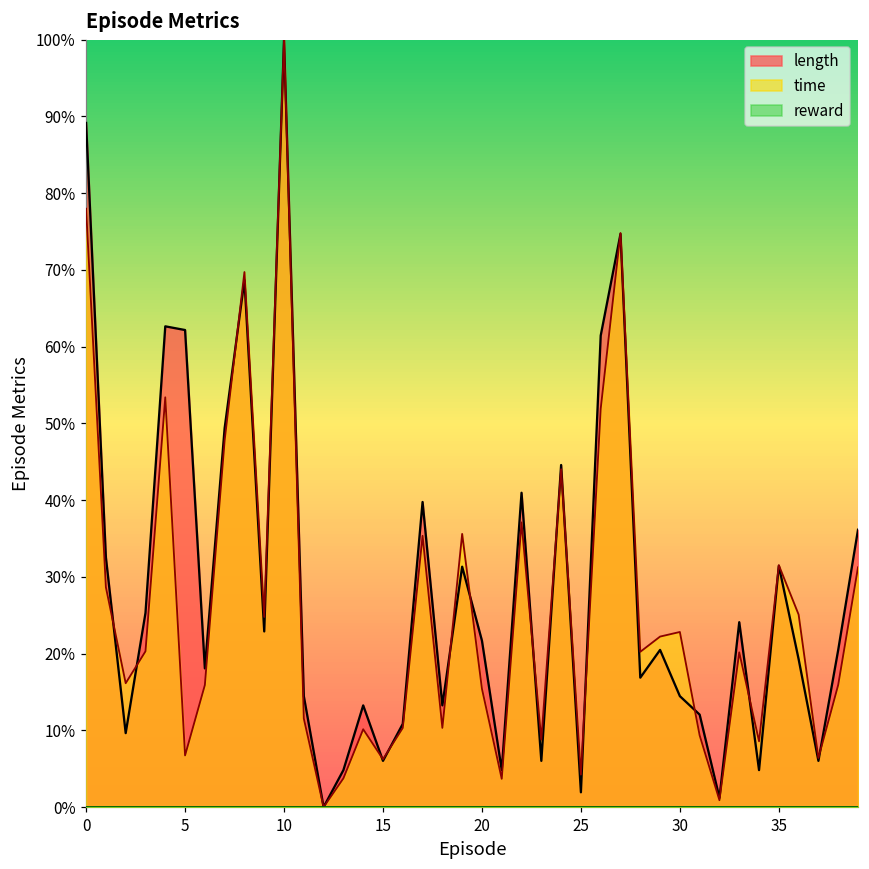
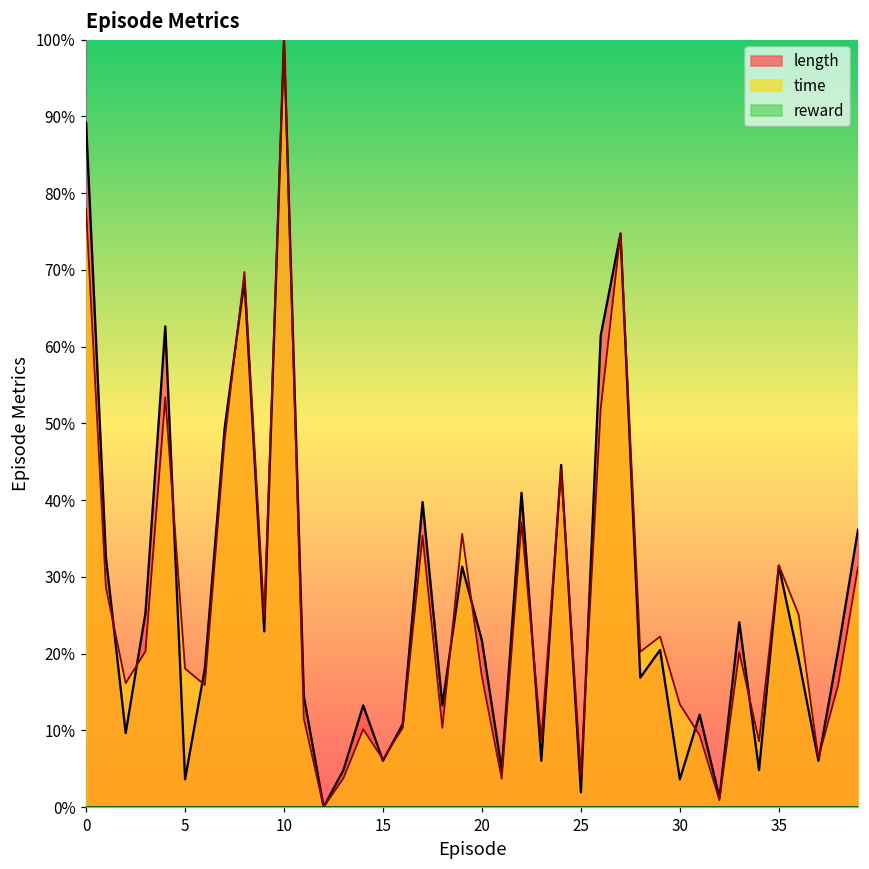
length, 5: 62% -> 4%
time, 5: 7% -> 18%
time, 20: 15% -> 17%
length, 30: 14% -> 4%
time, 30: 23% -> 13%
